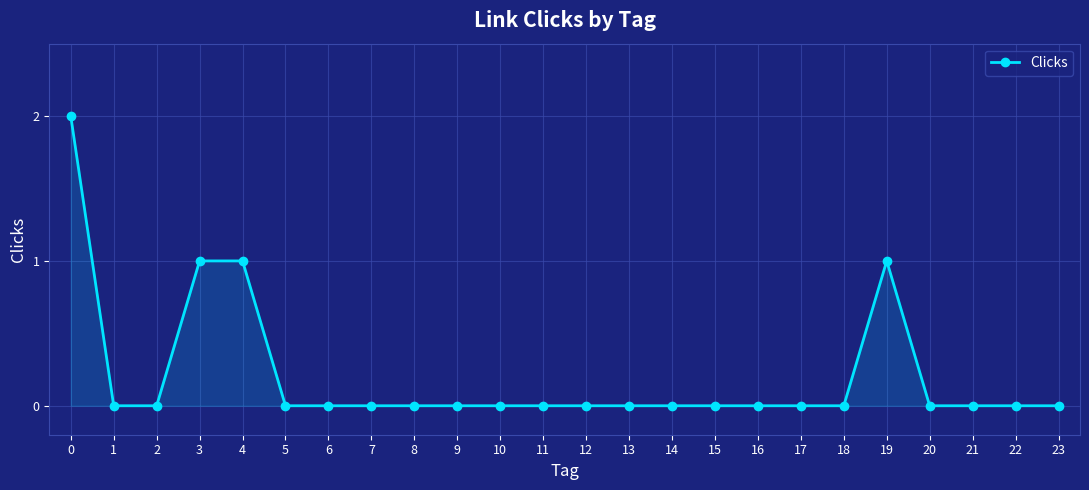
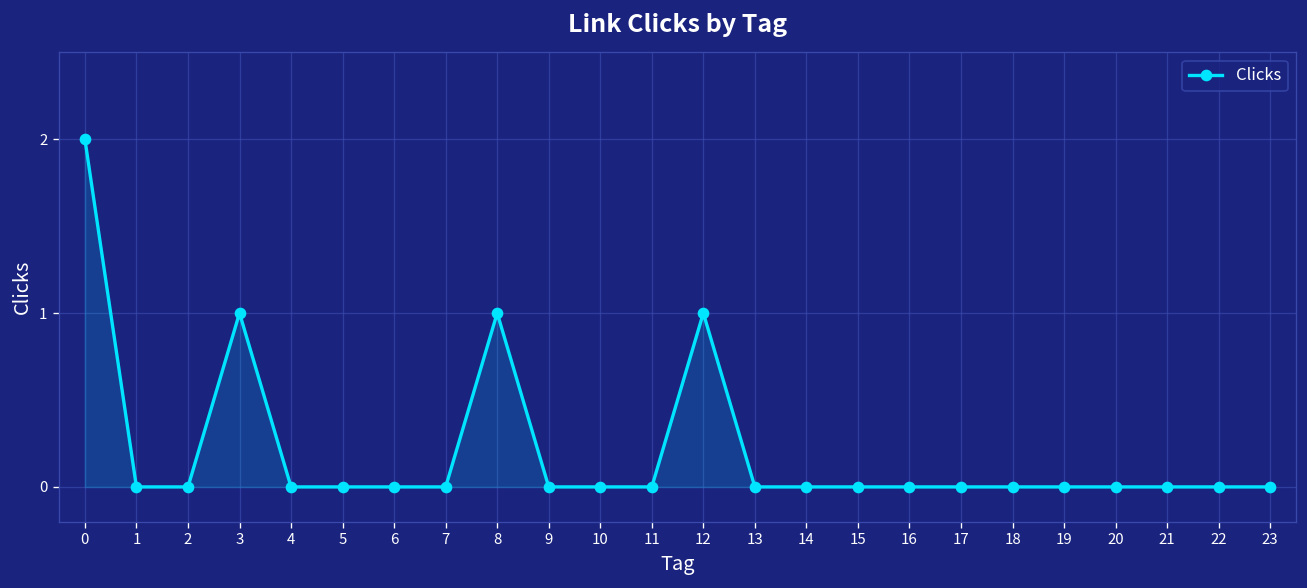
4: 1 -> 0
8: 0 -> 1
12: 0 -> 1
19: 1 -> 0
